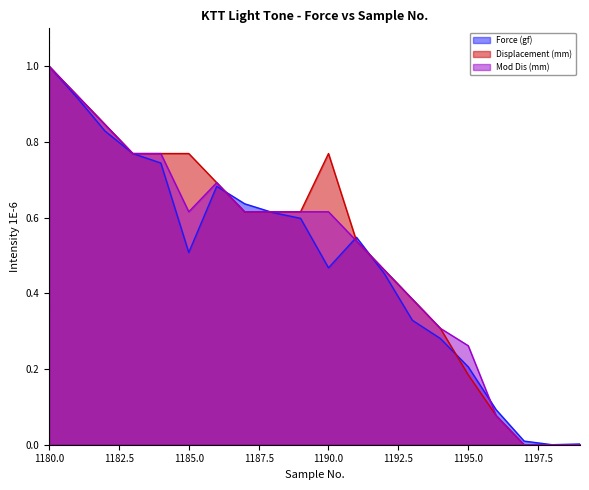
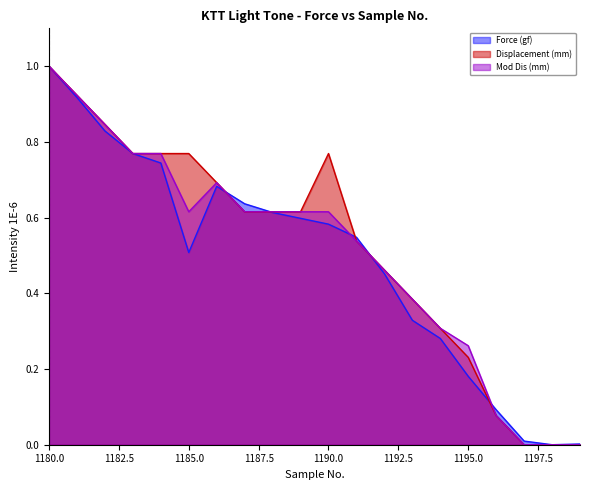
Force (gf), 1190.0: 0.47 -> 0.58
Force (gf), 1195.0: 0.21 -> 0.18
Displacement (mm), 1195.0: 0.18 -> 0.23
